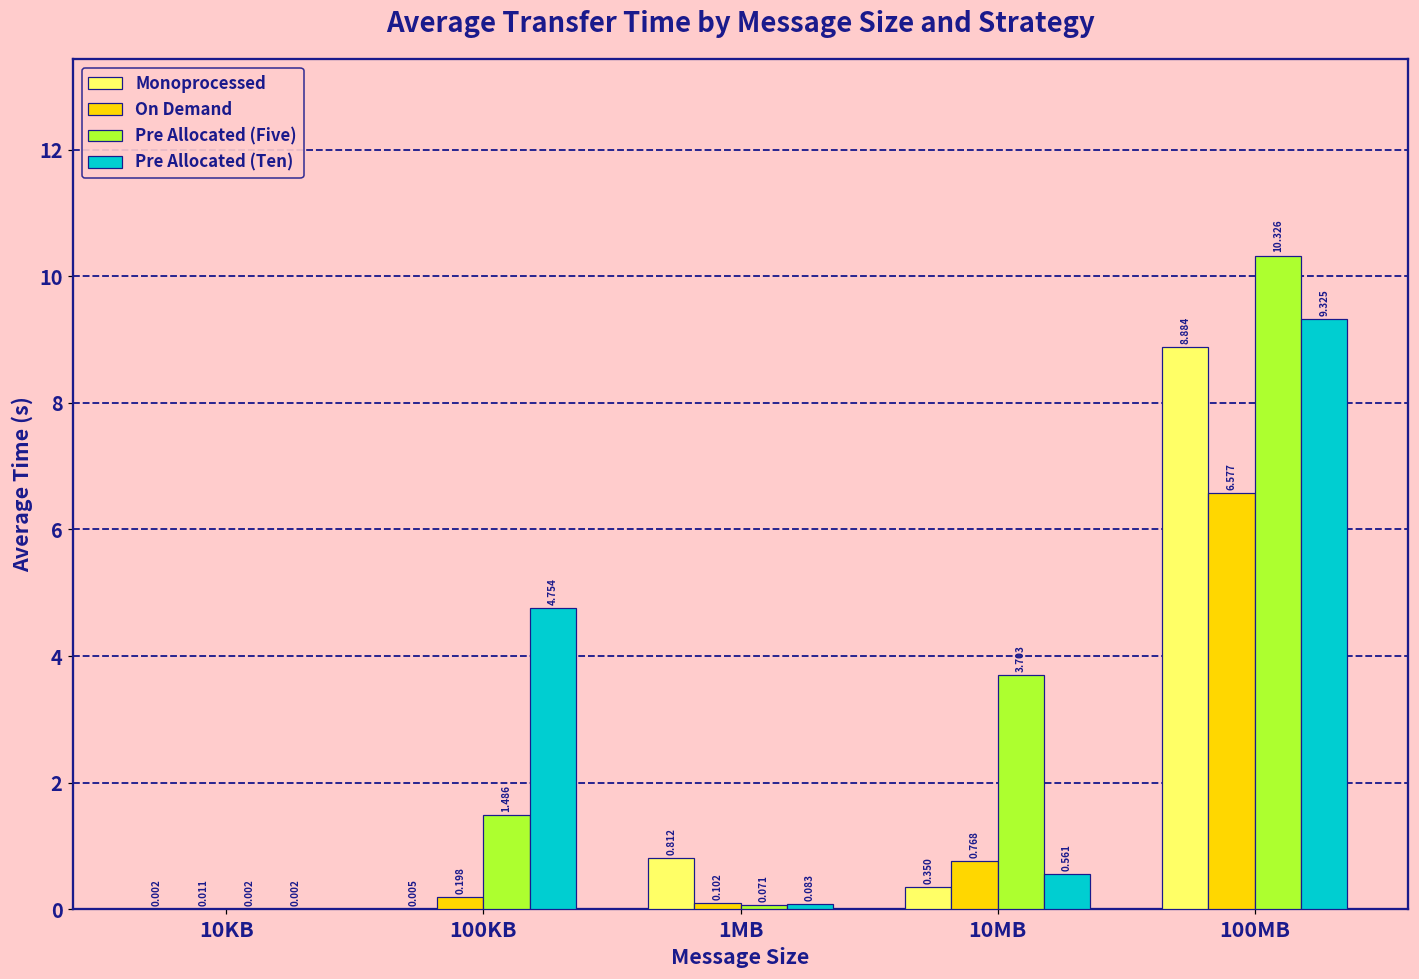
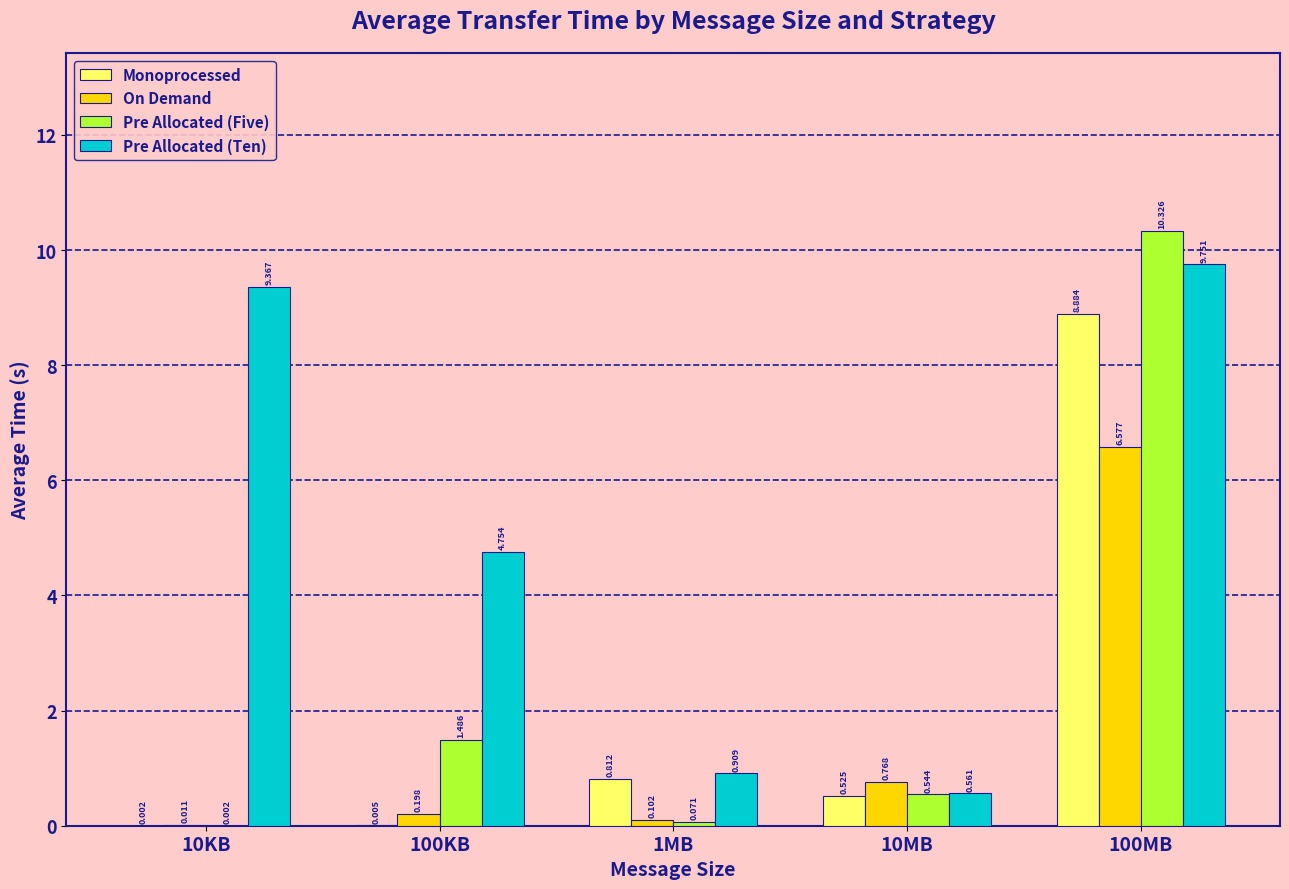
Pre Allocated (Ten), 10KB: 0.002 -> 9.367
Pre Allocated (Ten), 1MB: 0.083 -> 0.909
Monoprocessed, 10MB: 0.350 -> 0.525
Pre Allocated (Five), 10MB: 3.703 -> 0.544
Pre Allocated (Ten), 100MB: 9.325 -> 9.751
